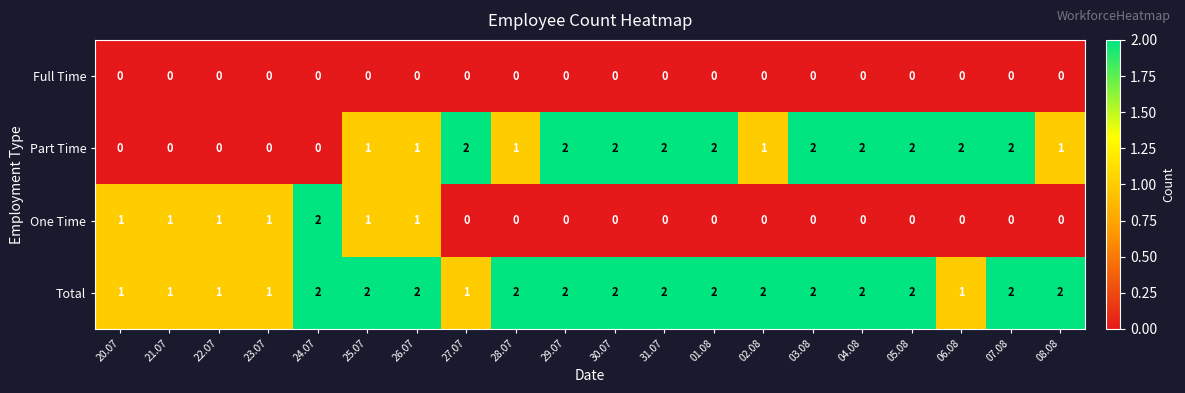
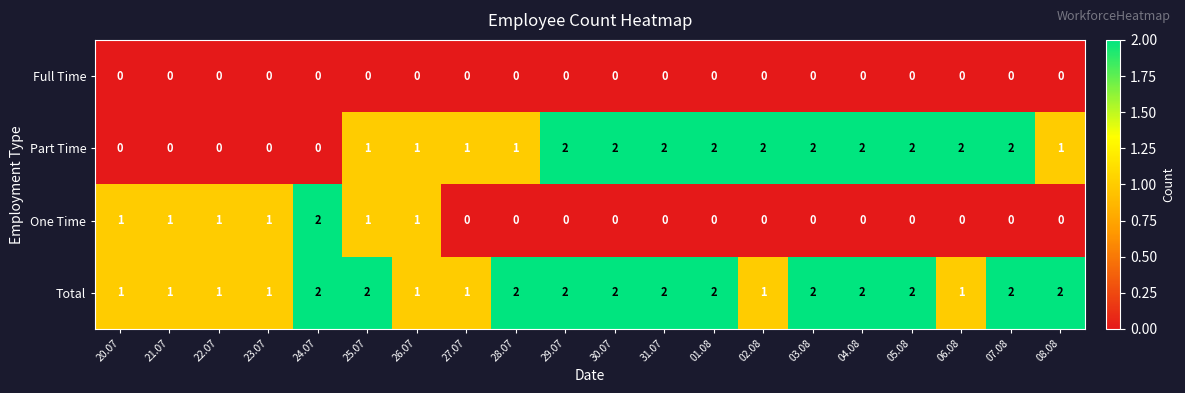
Part Time, 27.07: 2 -> 1
Part Time, 02.08: 1 -> 2
Total, 26.07: 2 -> 1
Total, 02.08: 2 -> 1
